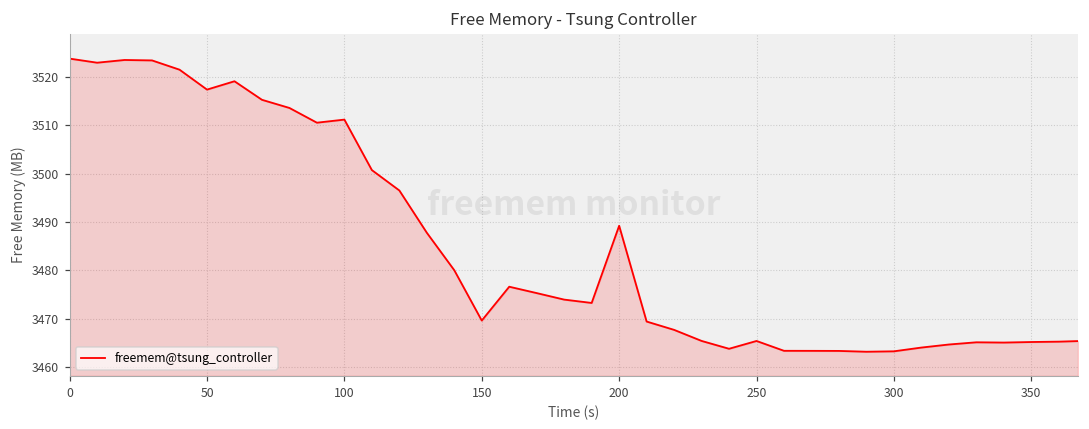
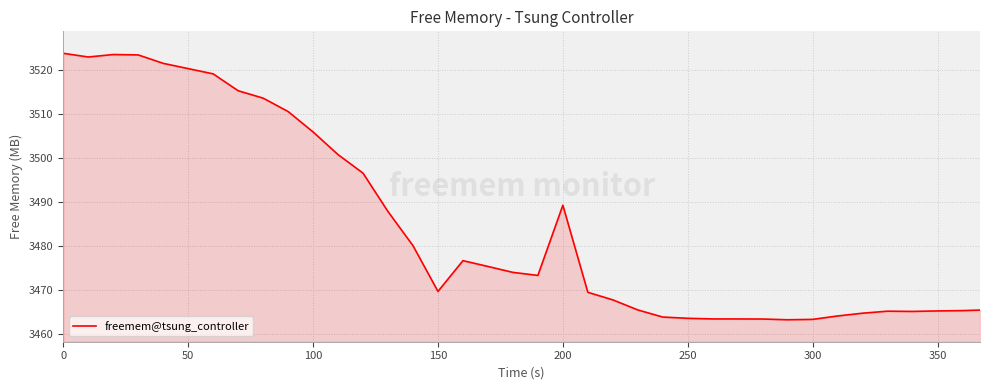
50: 3517 -> 3520
100: 3511 -> 3506
250: 3465 -> 3463
